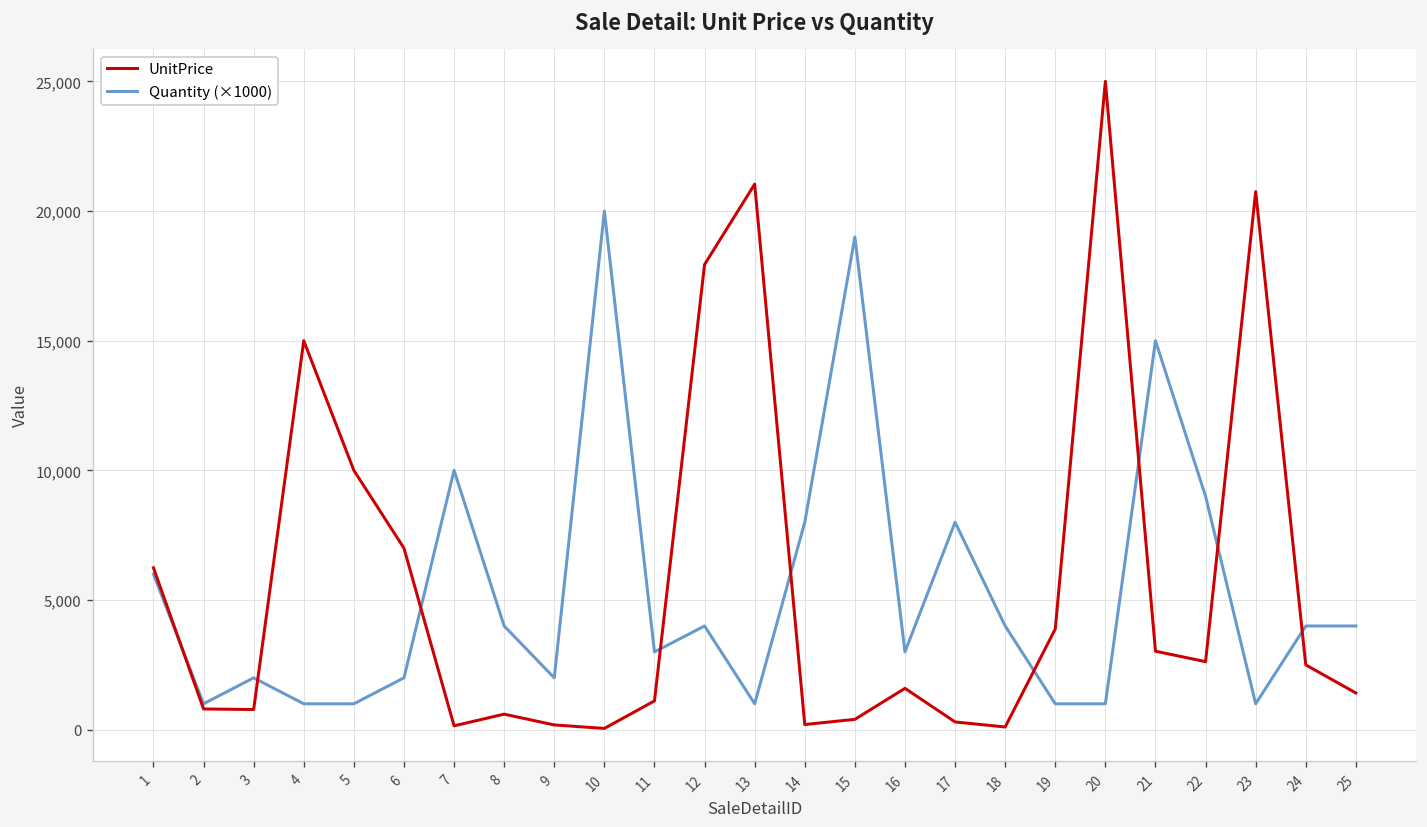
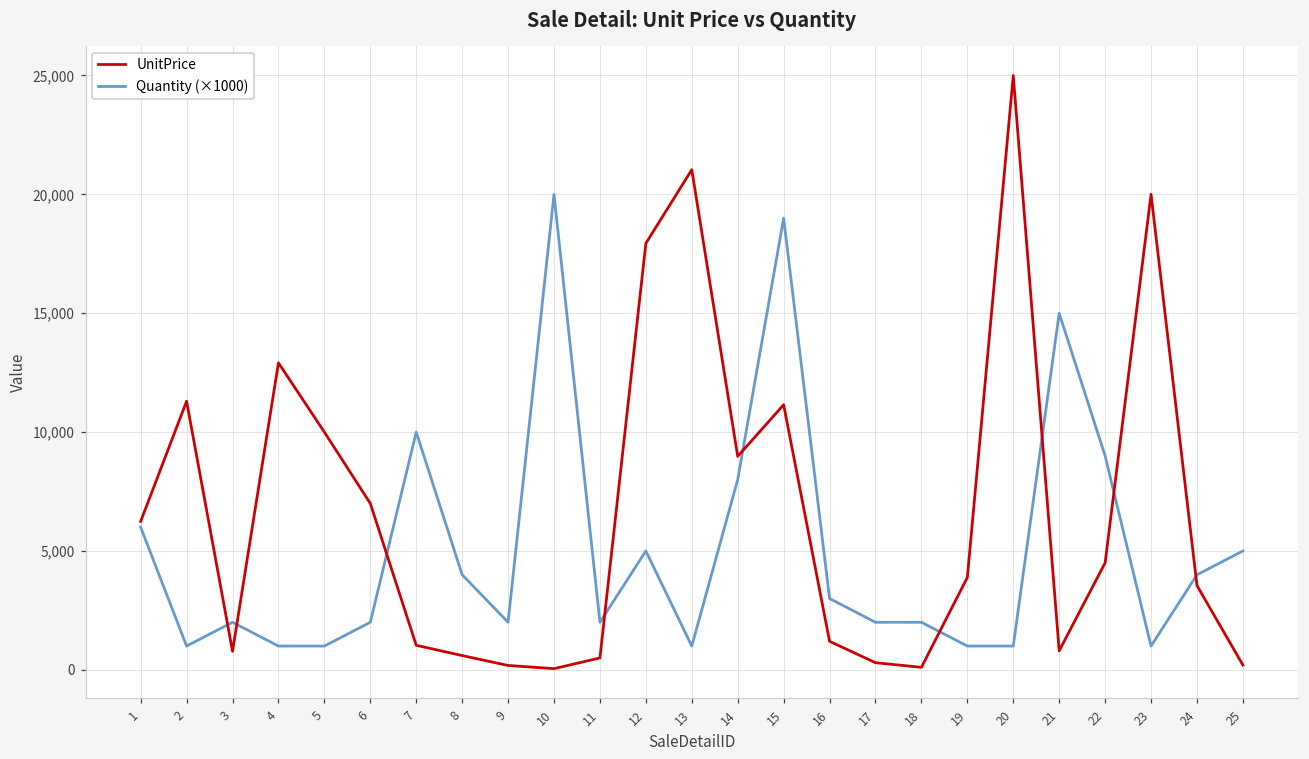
UnitPrice, 2: 800 -> 11,300
UnitPrice, 4: 15,000 -> 12,900
UnitPrice, 7: 200 -> 1,000
UnitPrice, 11: 1,100 -> 500
Quantity (×1000), 11: 3,000 -> 2,000
Quantity (×1000), 12: 4,000 -> 5,000
UnitPrice, 14: 200 -> 9,000
UnitPrice, 15: 400 -> 11,200
UnitPrice, 16: 1,600 -> 1,200
Quantity (×1000), 17: 8,000 -> 2,000
Quantity (×1000), 18: 4,000 -> 2,000
UnitPrice, 21: 3,000 -> 800
UnitPrice, 22: 2,600 -> 4,500
UnitPrice, 23: 20,700 -> 20,000
UnitPrice, 24: 2,500 -> 3,500
UnitPrice, 25: 1,400 -> 200
Quantity (×1000), 25: 4,000 -> 5,000
